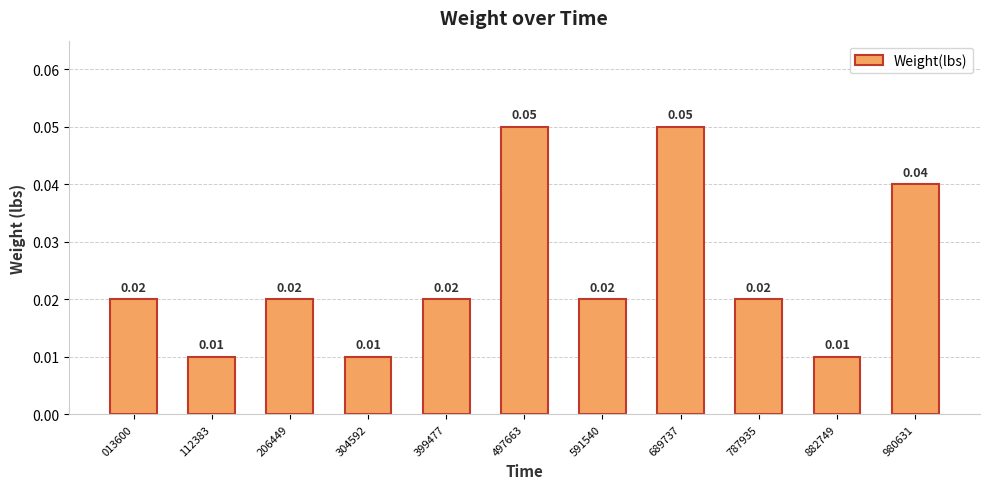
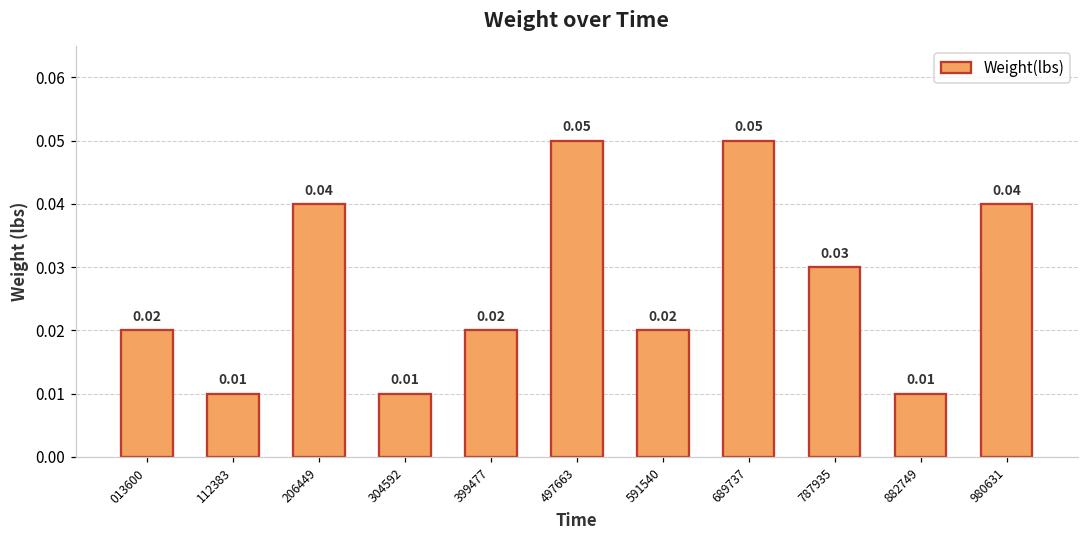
206449: 0.02 -> 0.04
787935: 0.02 -> 0.03
